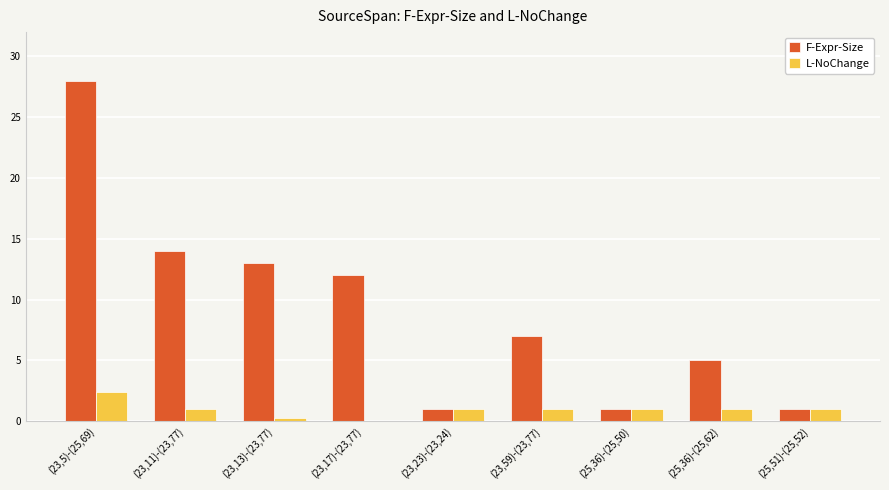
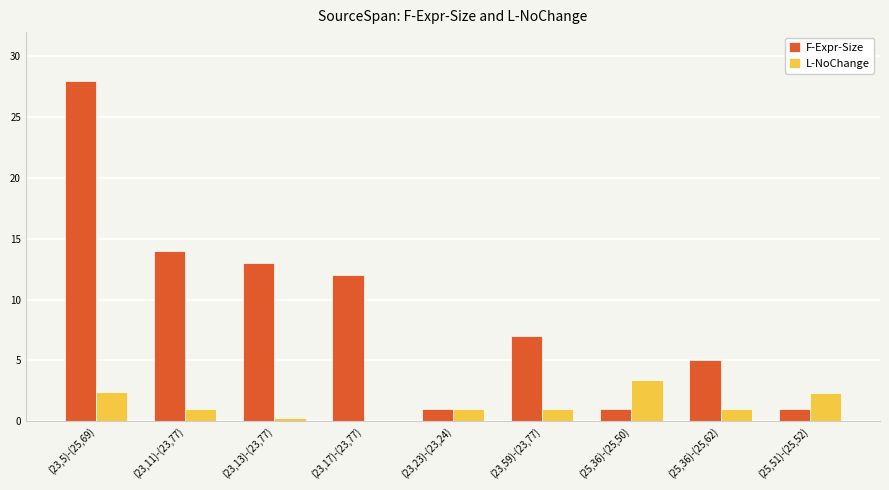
L-NoChange, (25,36)-(25,50): 1.0 -> 3.4
L-NoChange, (25,51)-(25,52): 1.0 -> 2.3
